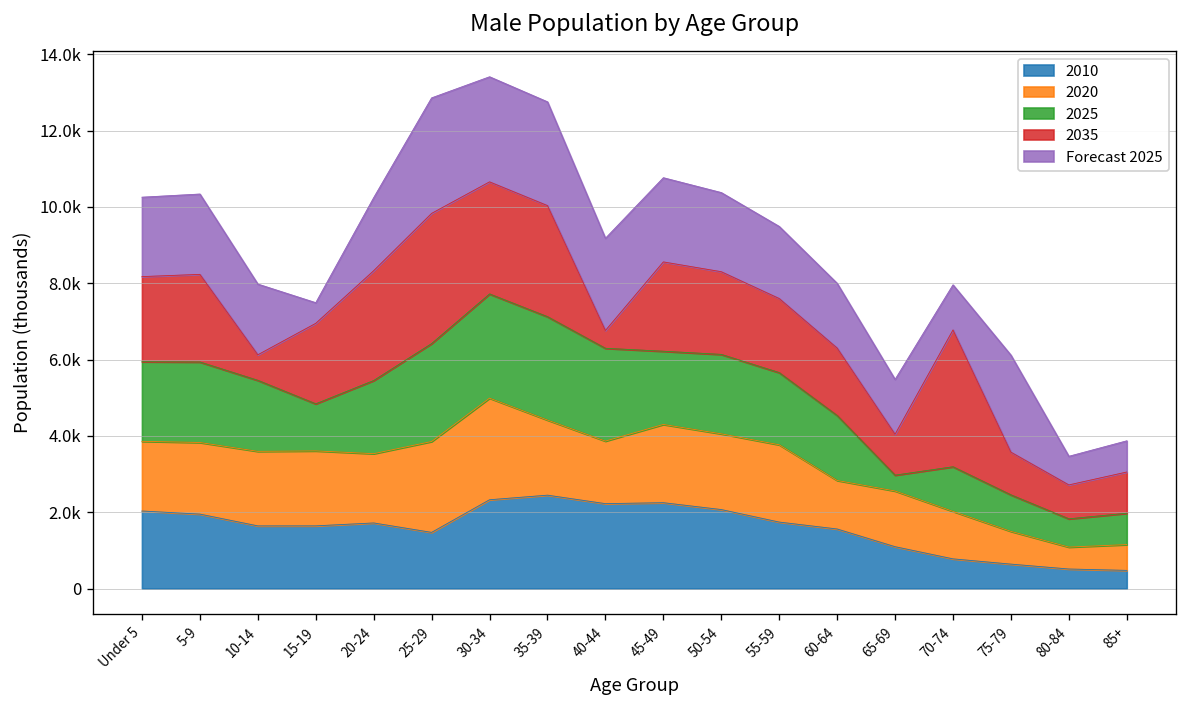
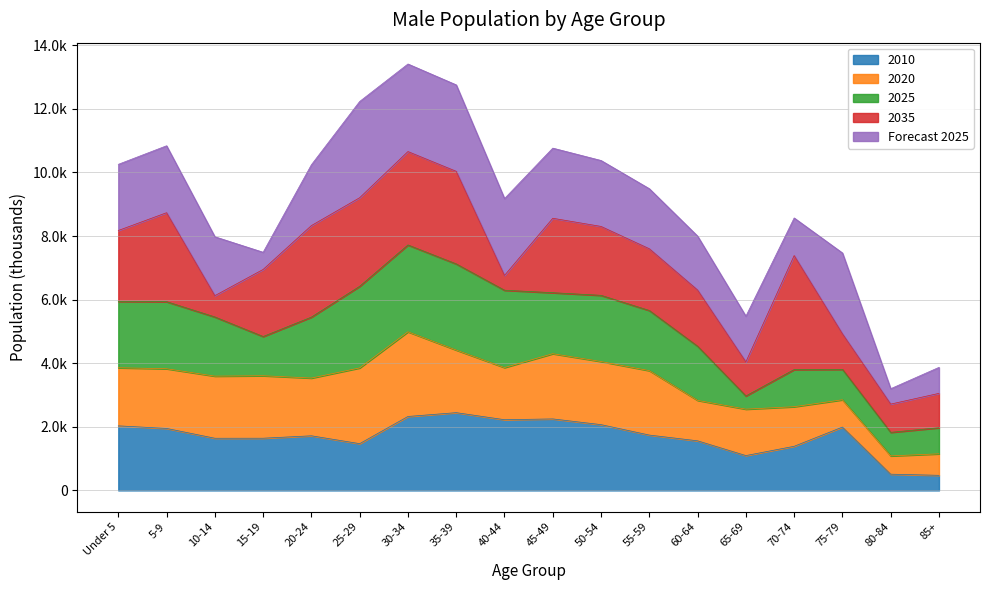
2035, 5-9: 2300 -> 2800
2035, 25-29: 3400 -> 2800
2010, 70-74: 800 -> 1400
2010, 75-79: 600 -> 2000
Forecast 2025, 80-84: 800 -> 500
